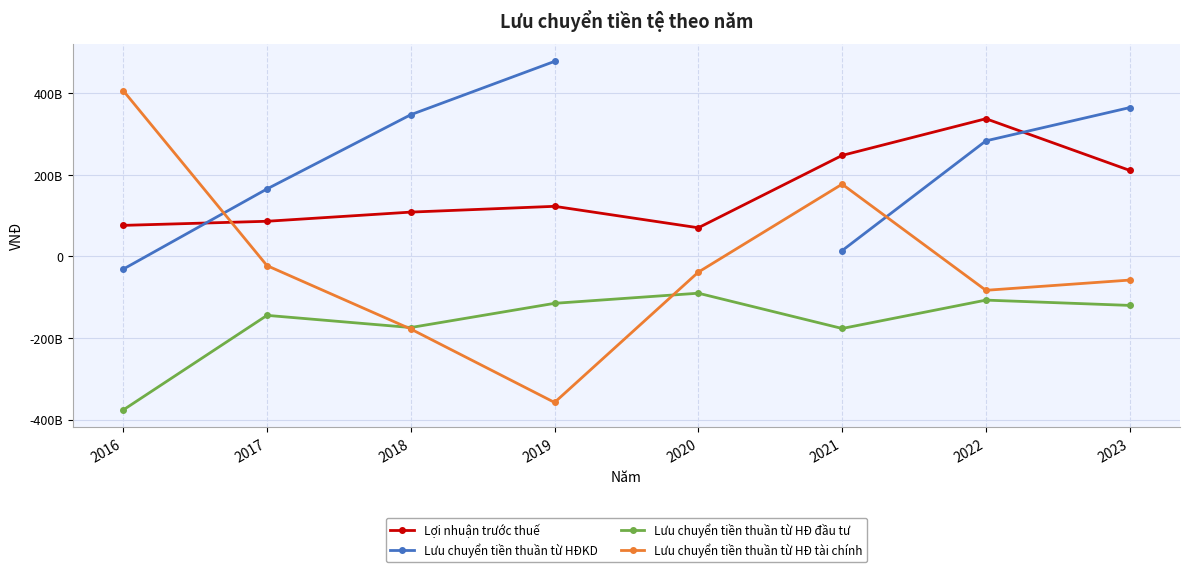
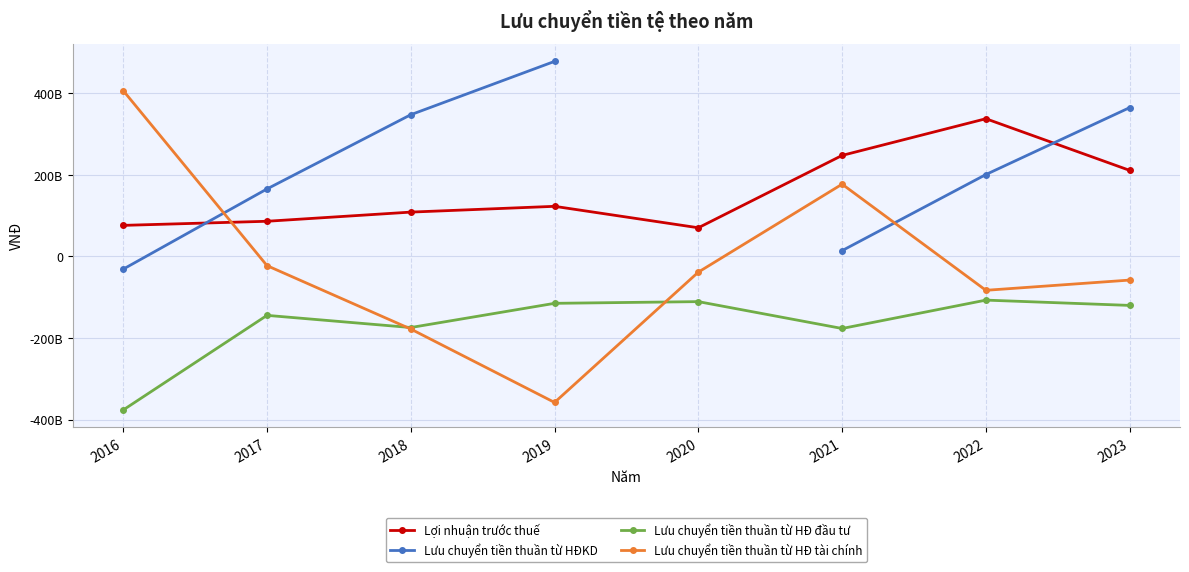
Lưu chuyển tiền thuần từ HĐ đầu tư, 2020: -90000000000 -> -110000000000
Lưu chuyển tiền thuần từ HĐKD, 2022: 280000000000 -> 200000000000
